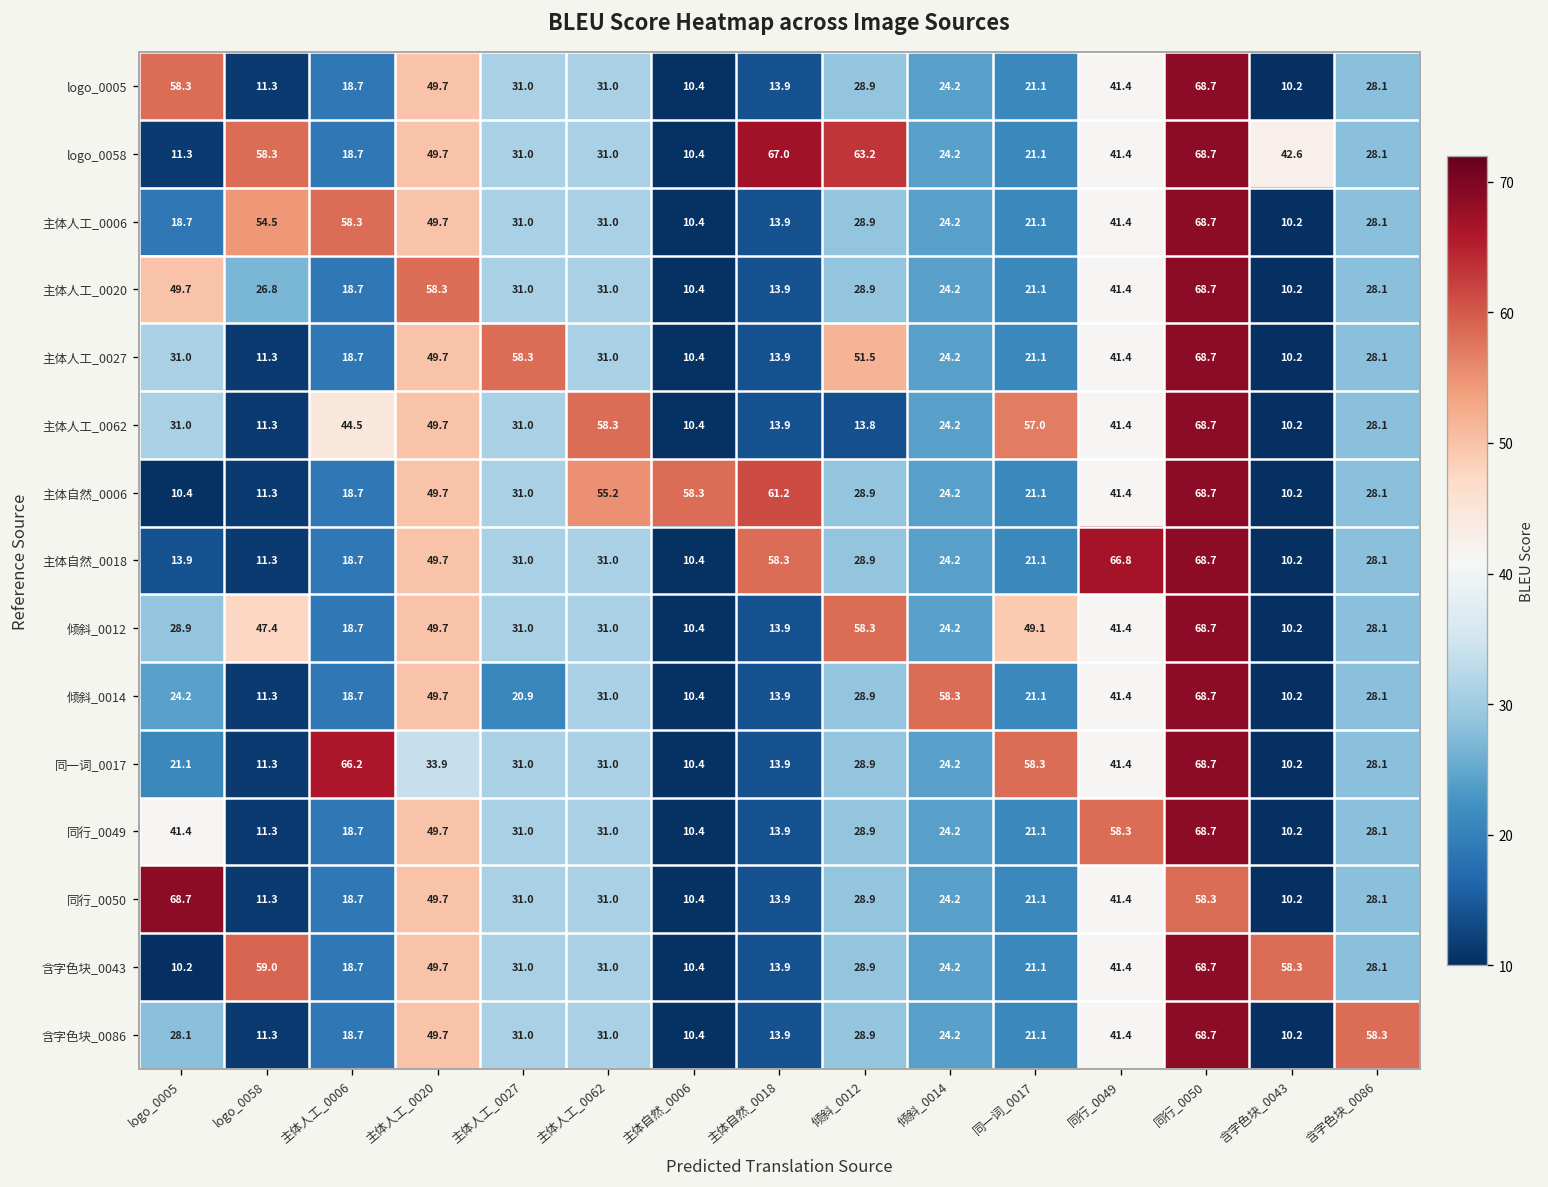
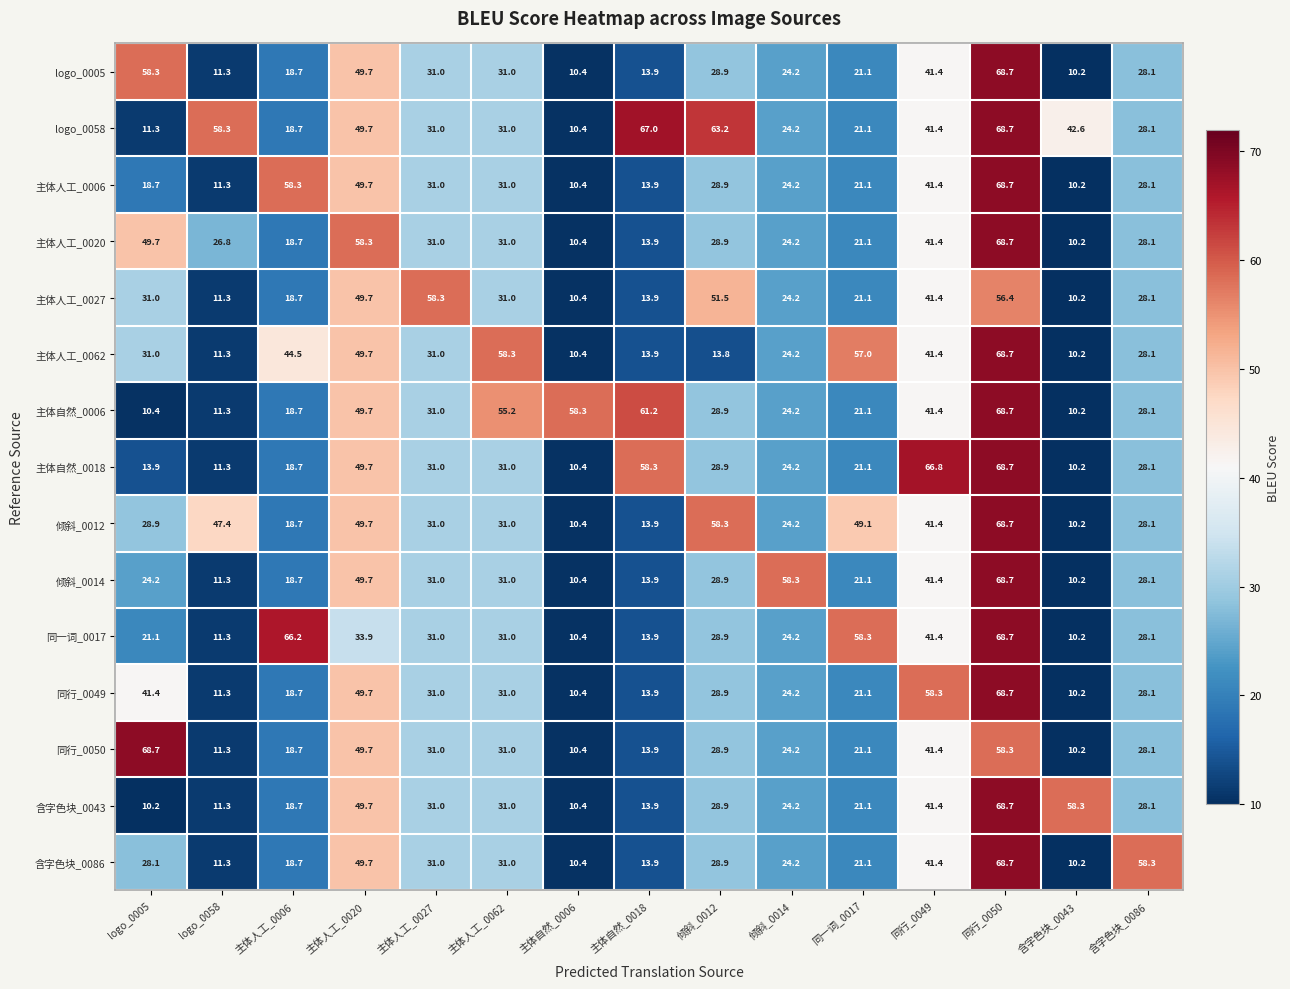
主体人工_0006, logo_0058: 54.5 -> 11.3
主体人工_0027, 同行_0050: 68.7 -> 56.4
倾斜_0014, 主体人工_0027: 20.9 -> 31.0
含字色块_0043, logo_0058: 59.0 -> 11.3
